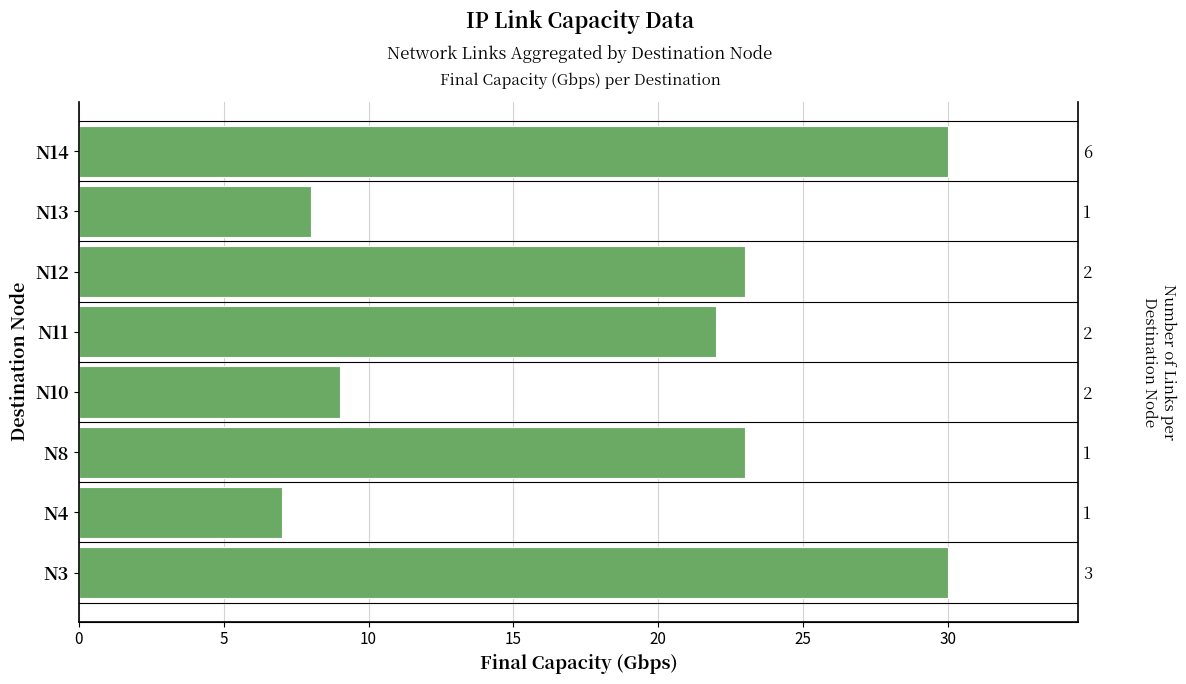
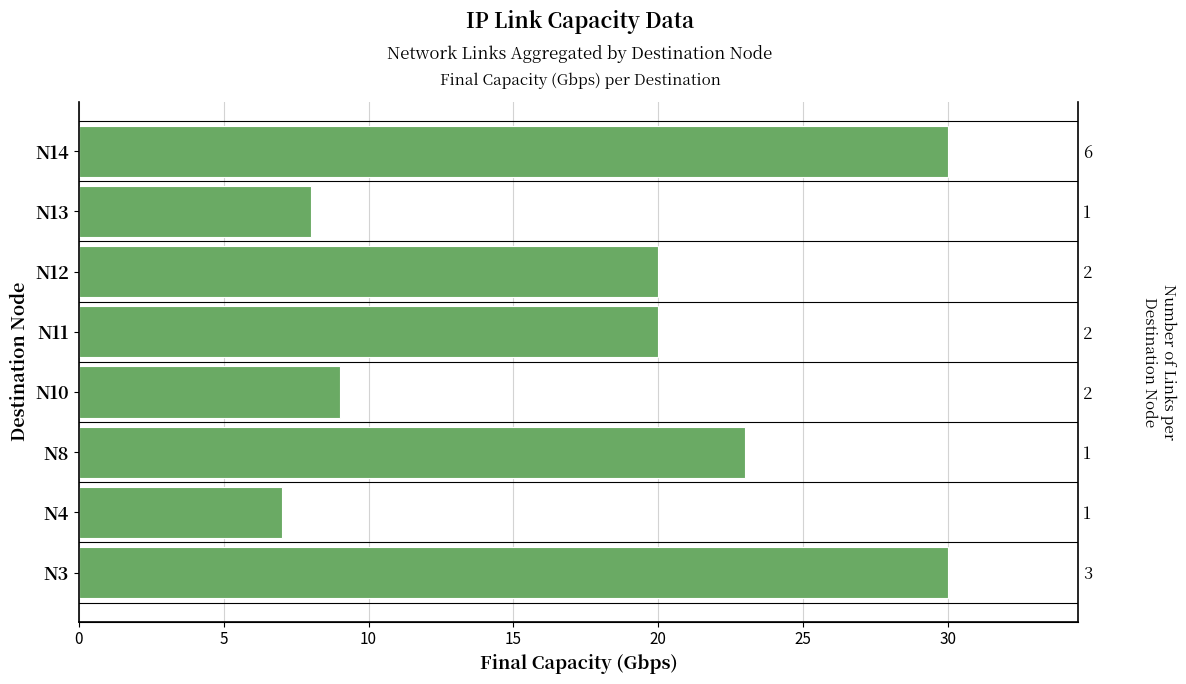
N12: 23 -> 20
N11: 22 -> 20
